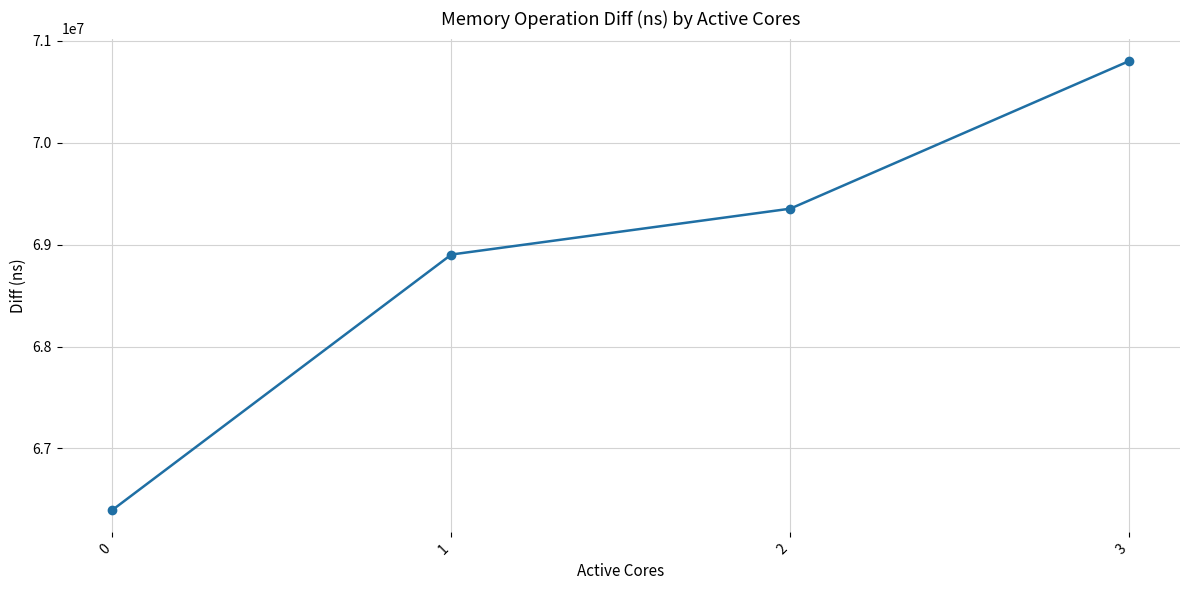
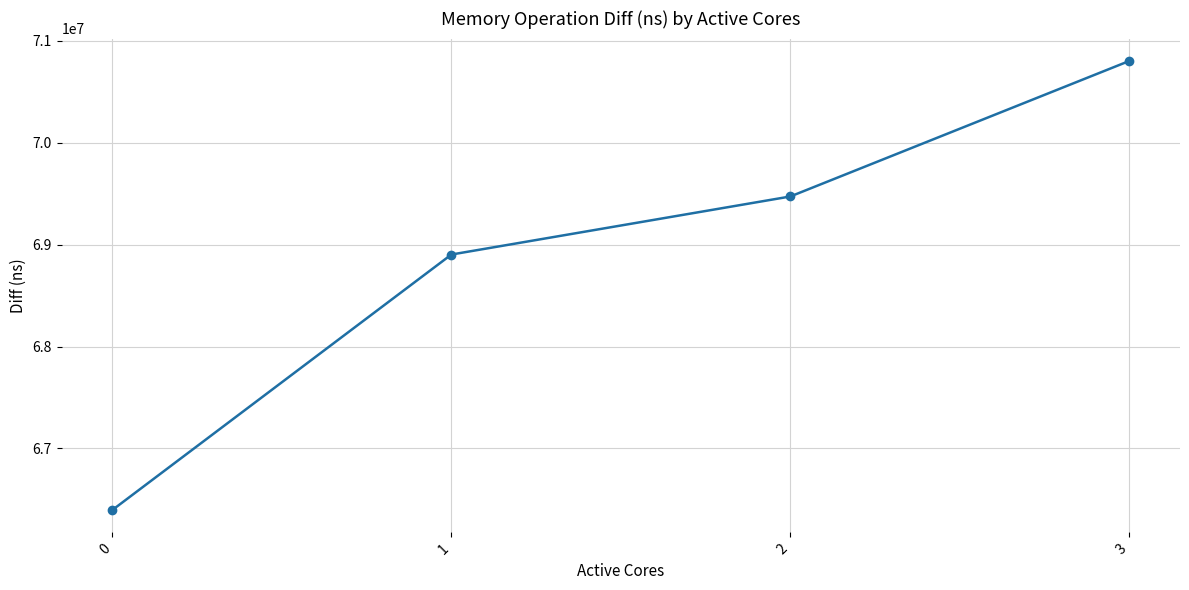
2: 69350000 -> 69470000
